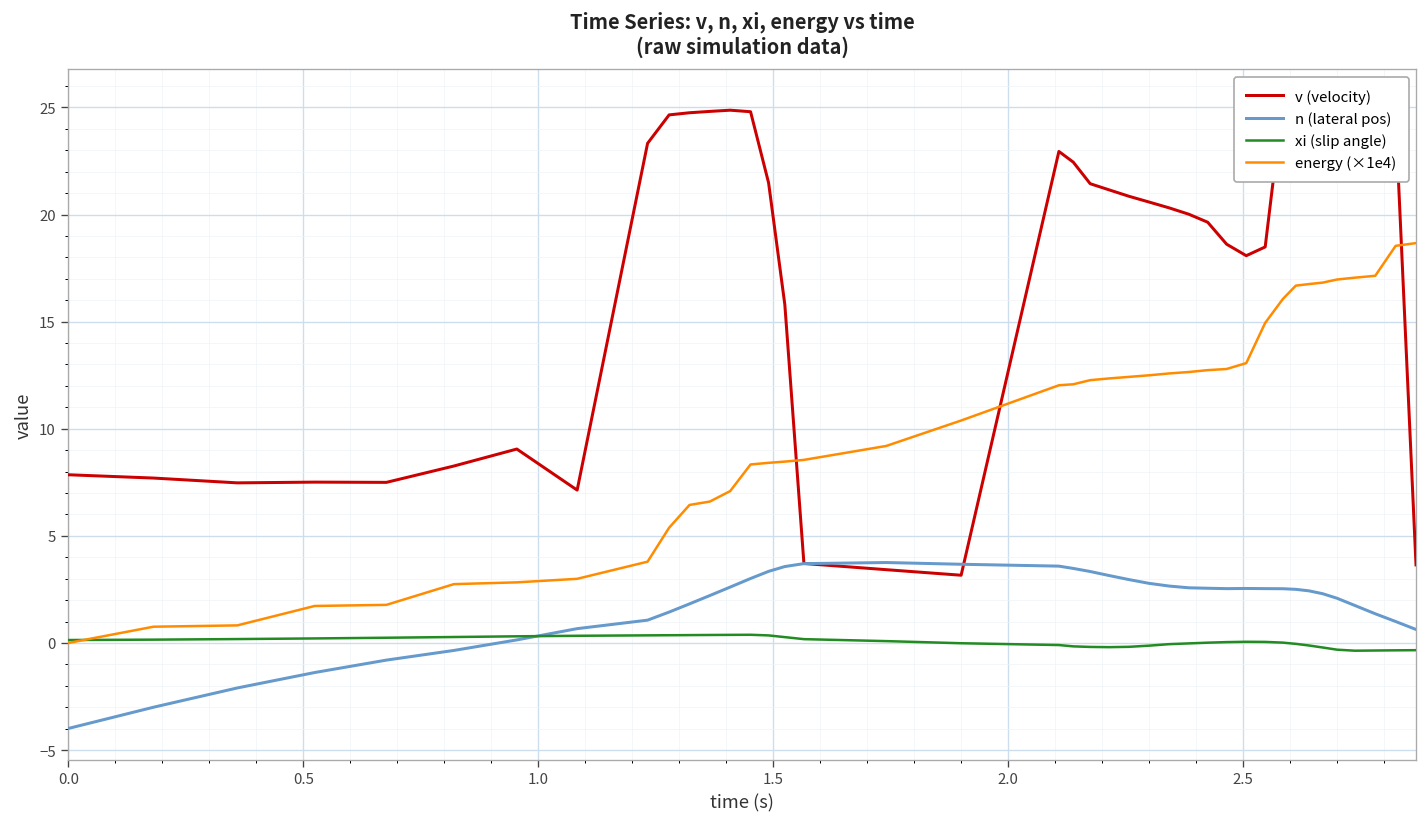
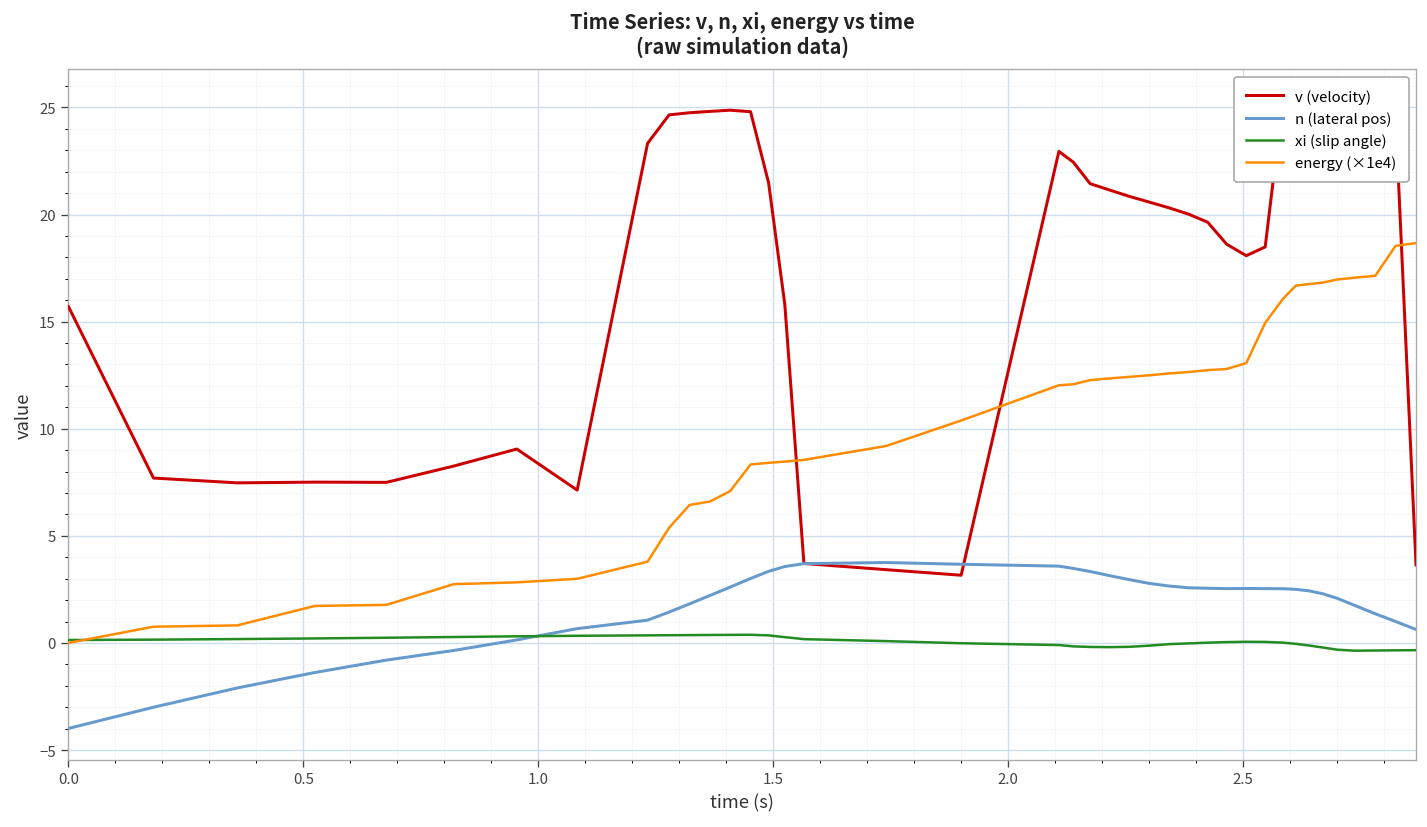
v (velocity), 0.0: 7.9 -> 15.7
